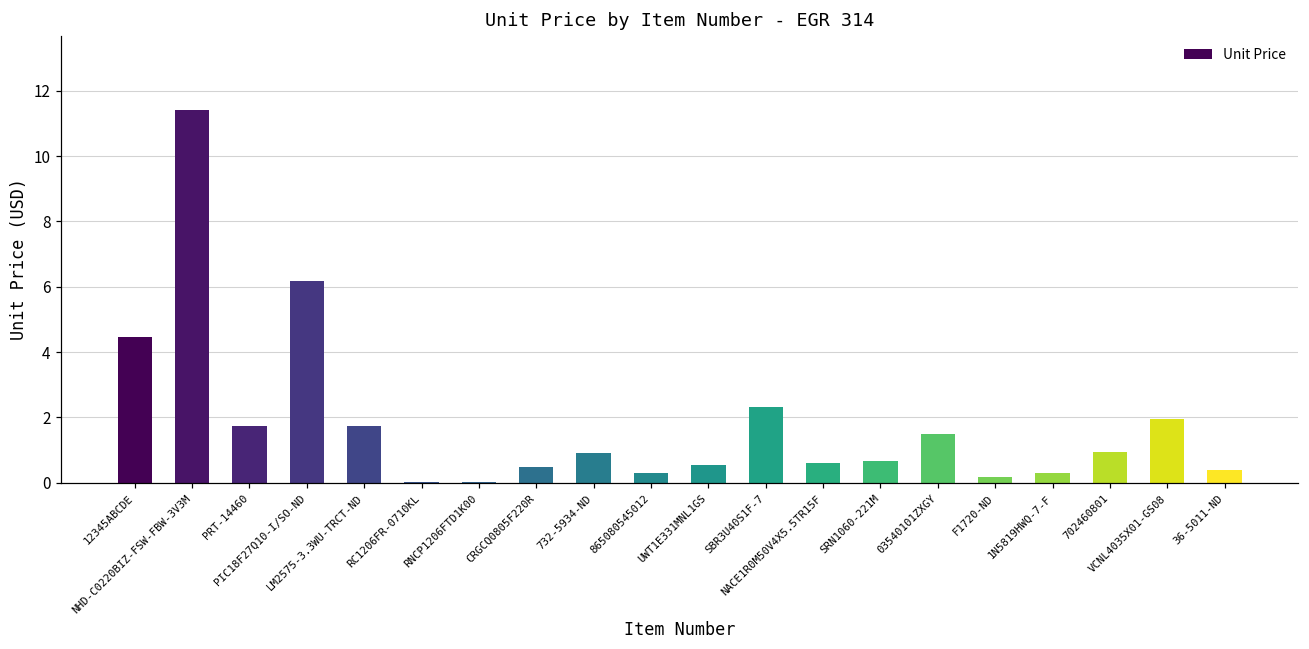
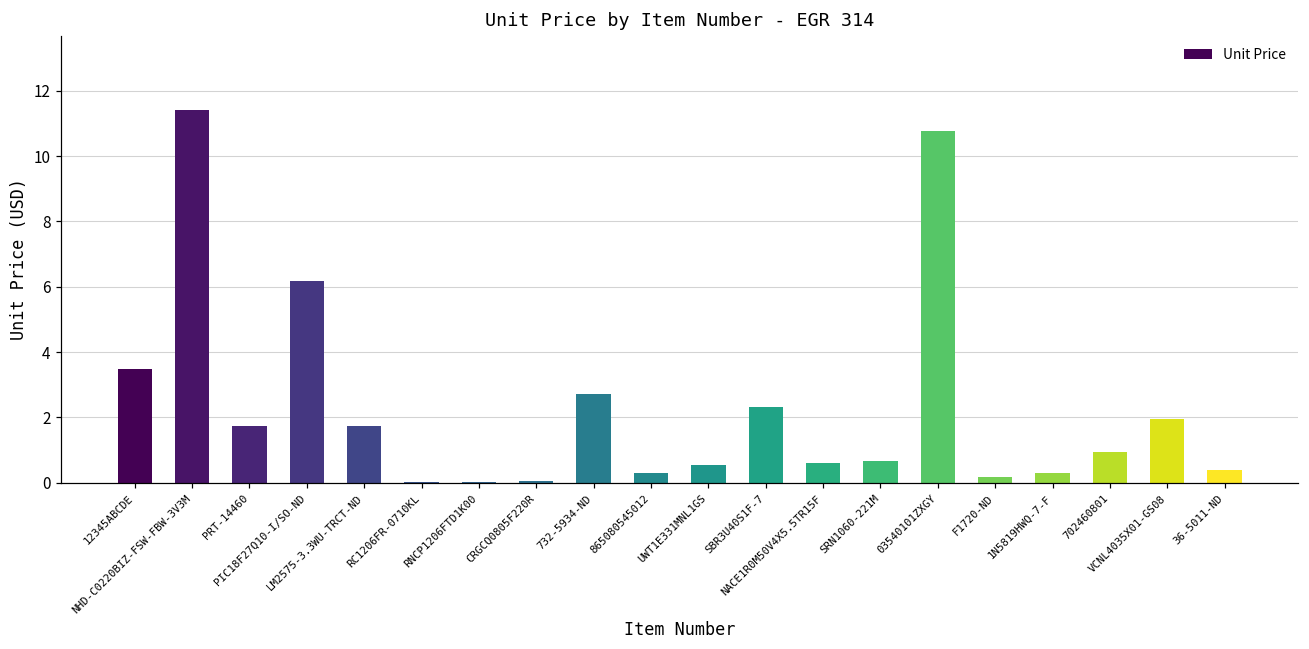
12345ABCDE: 4.5 -> 3.5
CRGCQ0805F220R: 0.5 -> 0.0
732-5934-ND: 0.9 -> 2.7
03540101ZXGY: 1.5 -> 10.8
